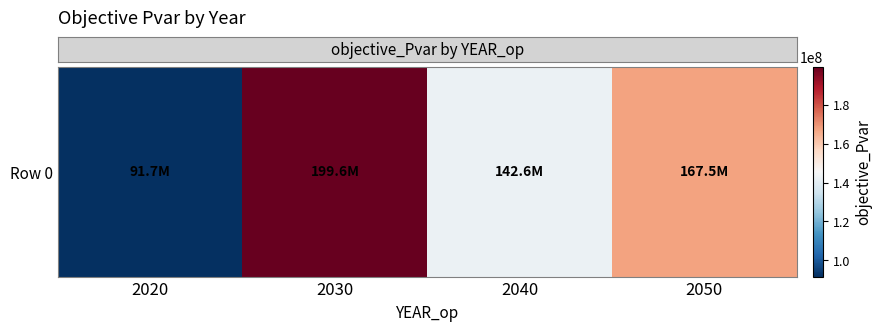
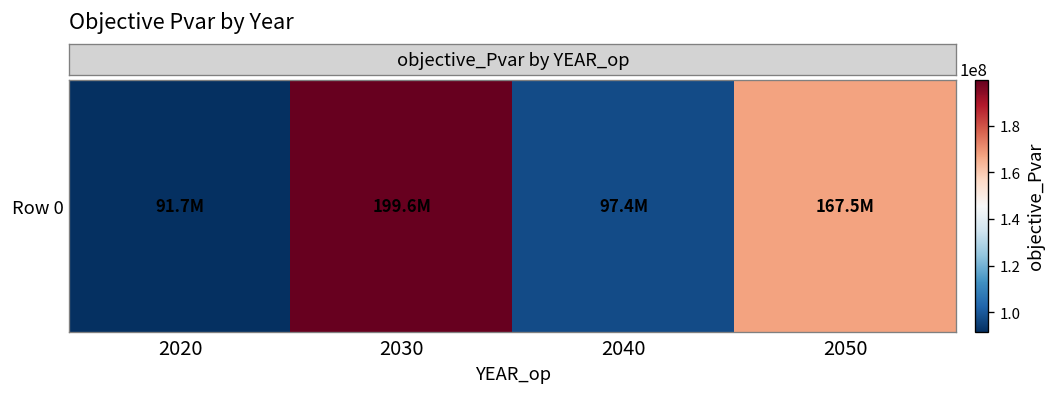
Row 0, 2040: 142.6M -> 97.4M
